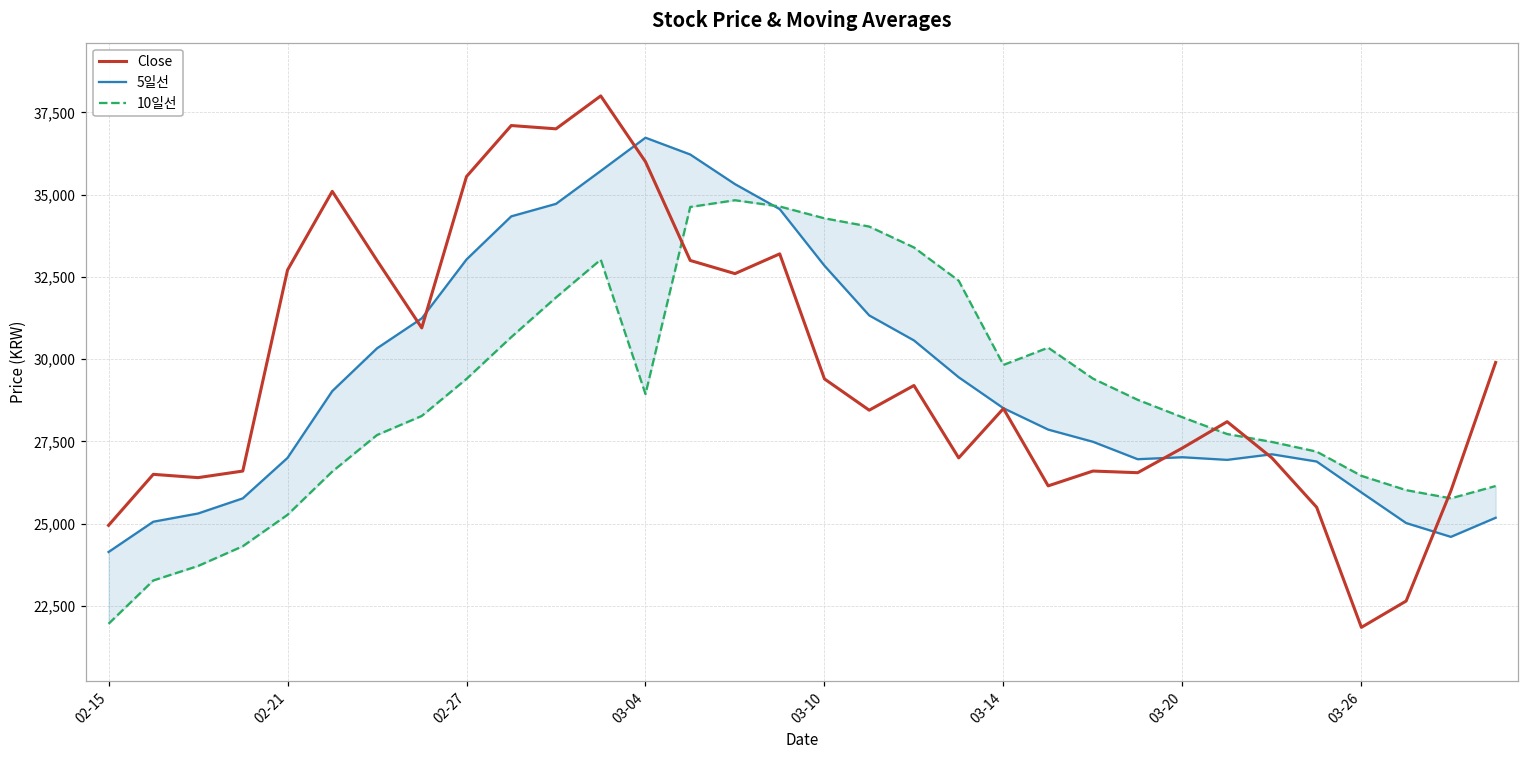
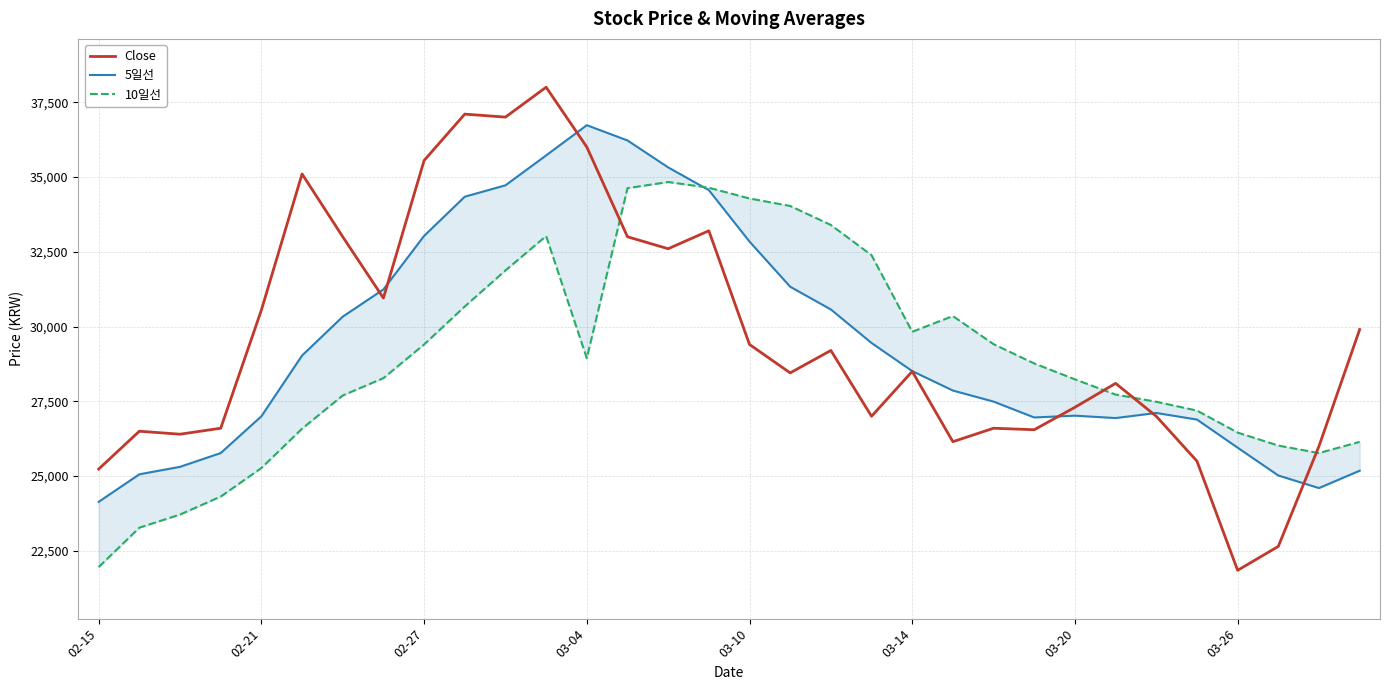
Close, 02-15: 25,000 -> 25,200
Close, 02-21: 32,700 -> 30,600
